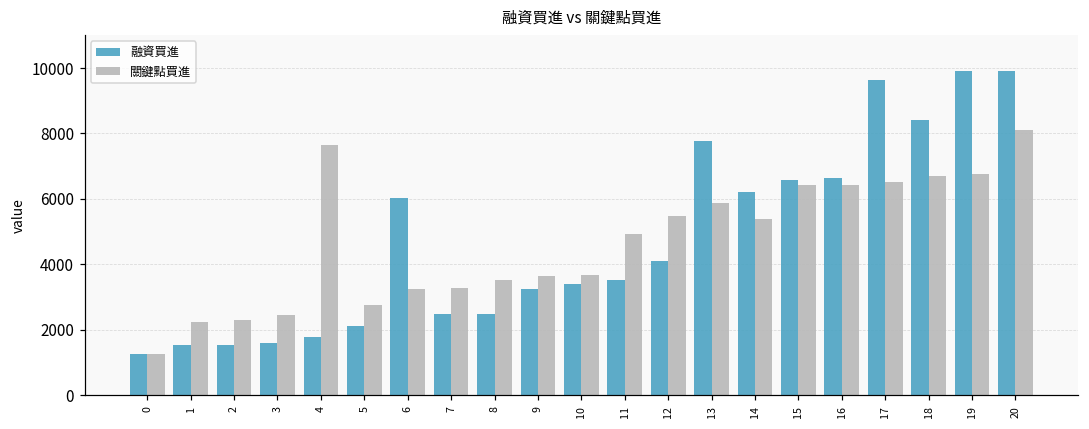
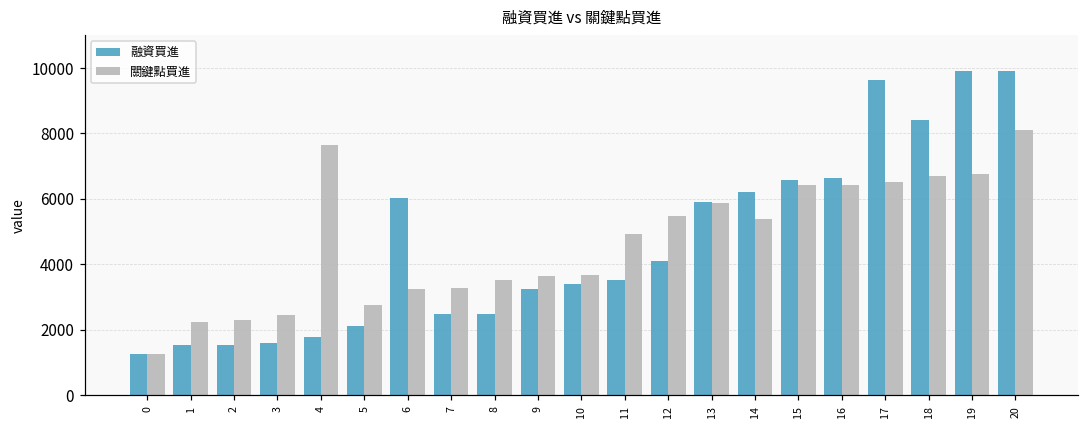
融資買進, 13: 7800 -> 5900
